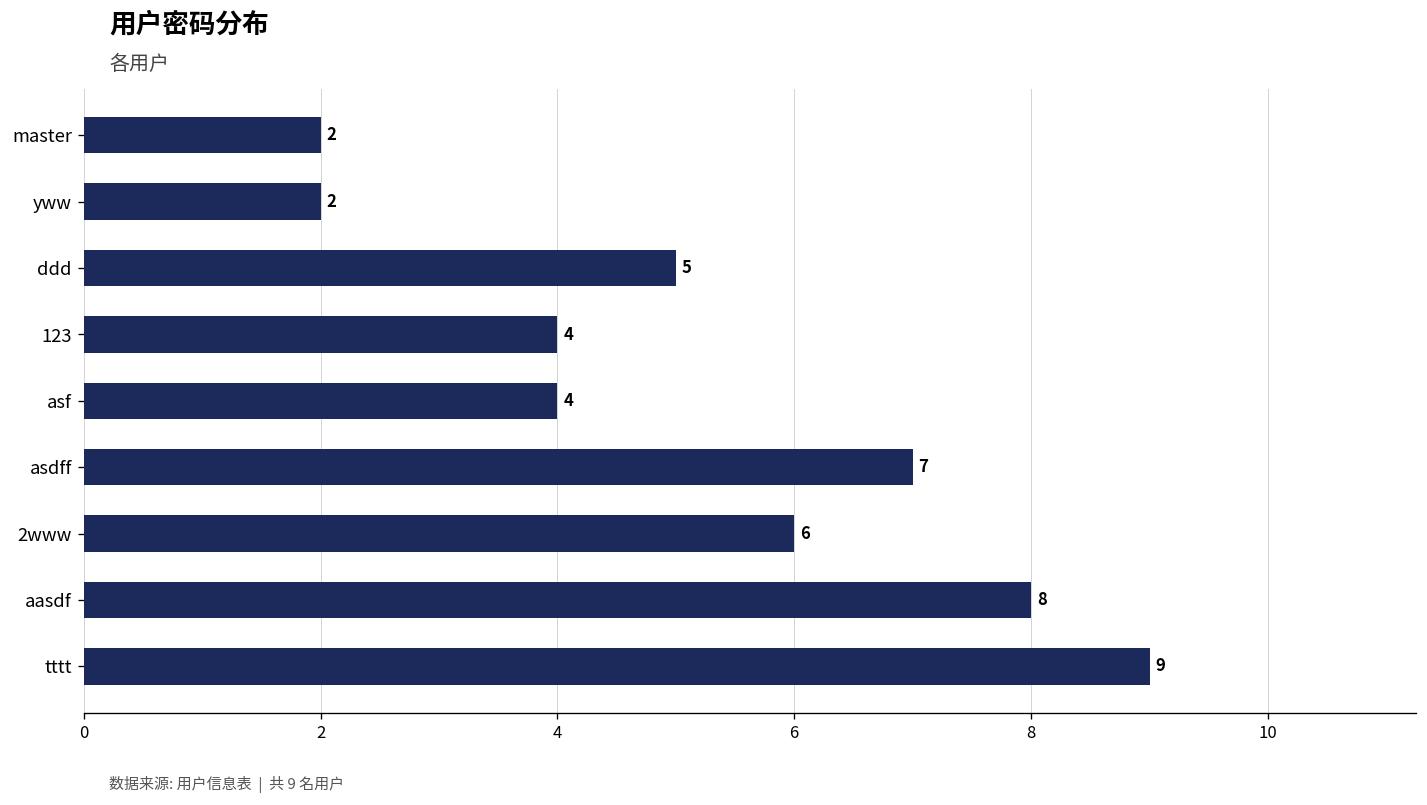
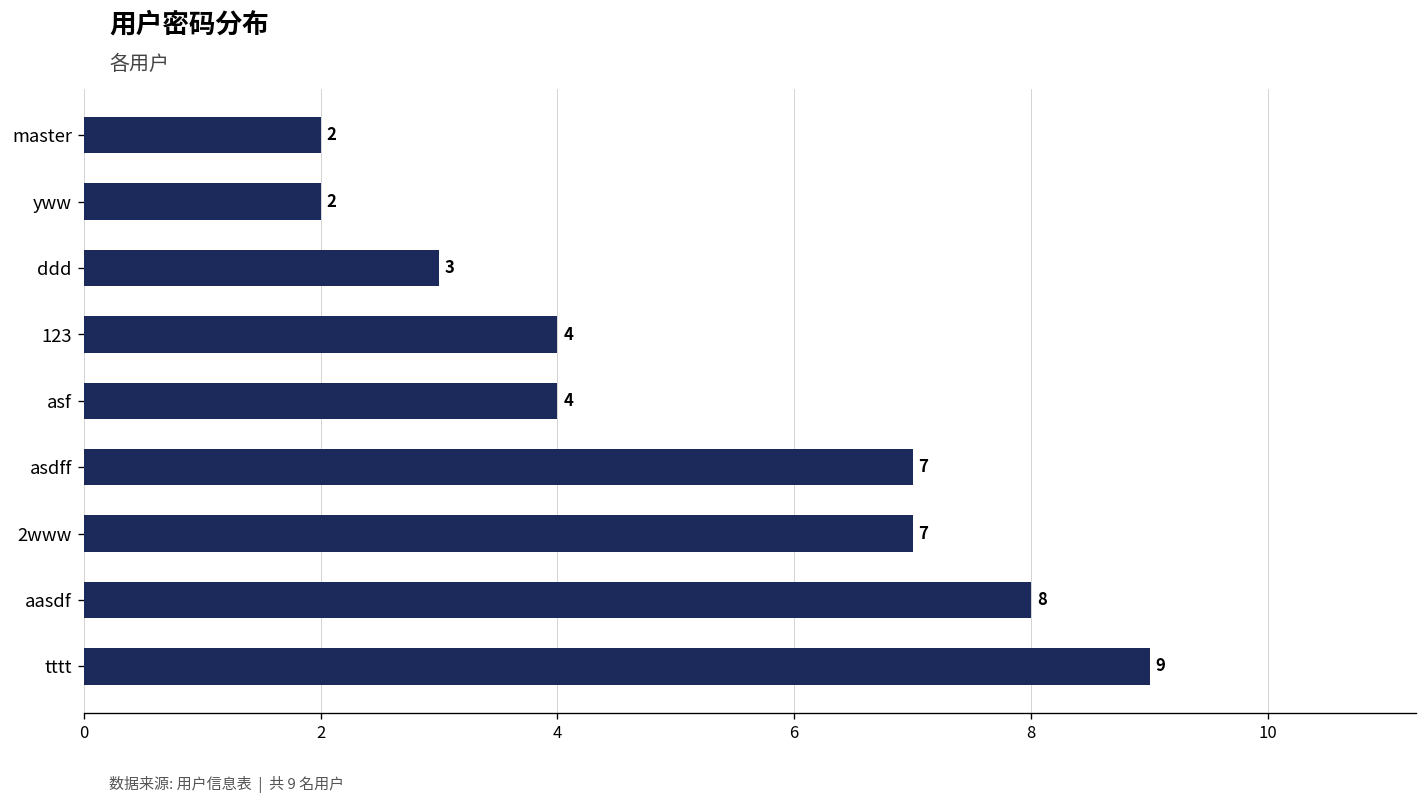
ddd: 5 -> 3
2www: 6 -> 7
